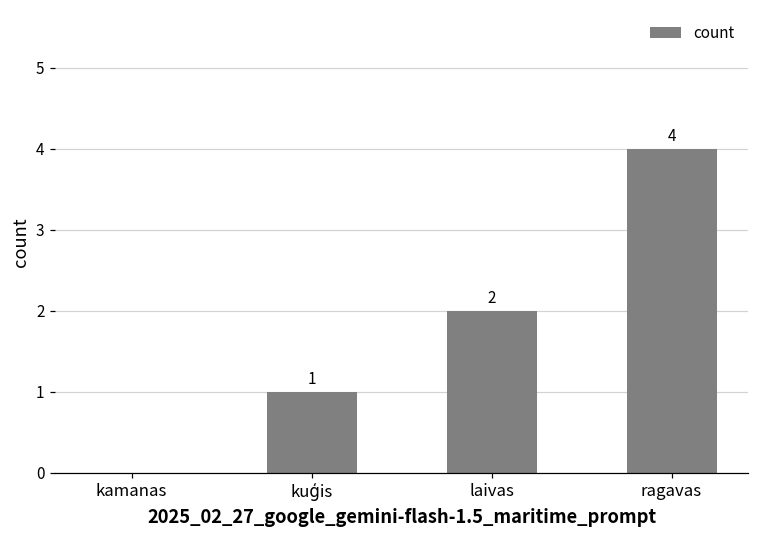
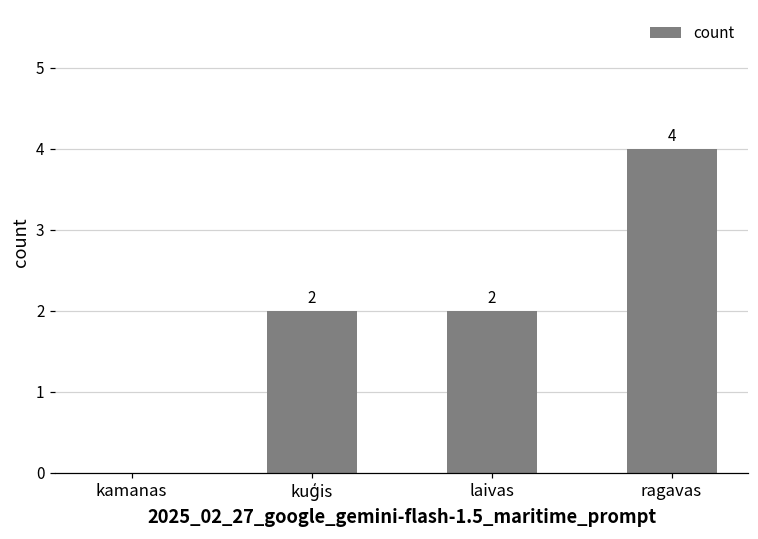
kuģis: 1 -> 2
